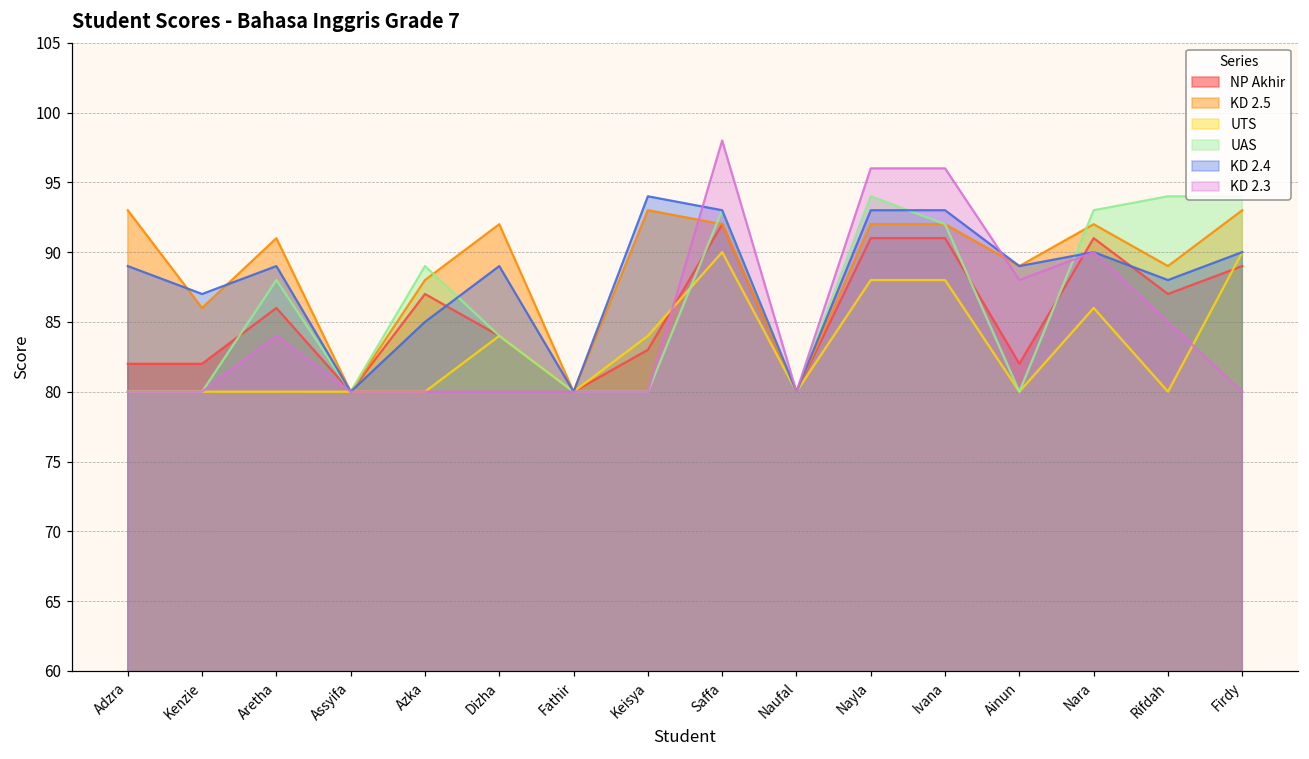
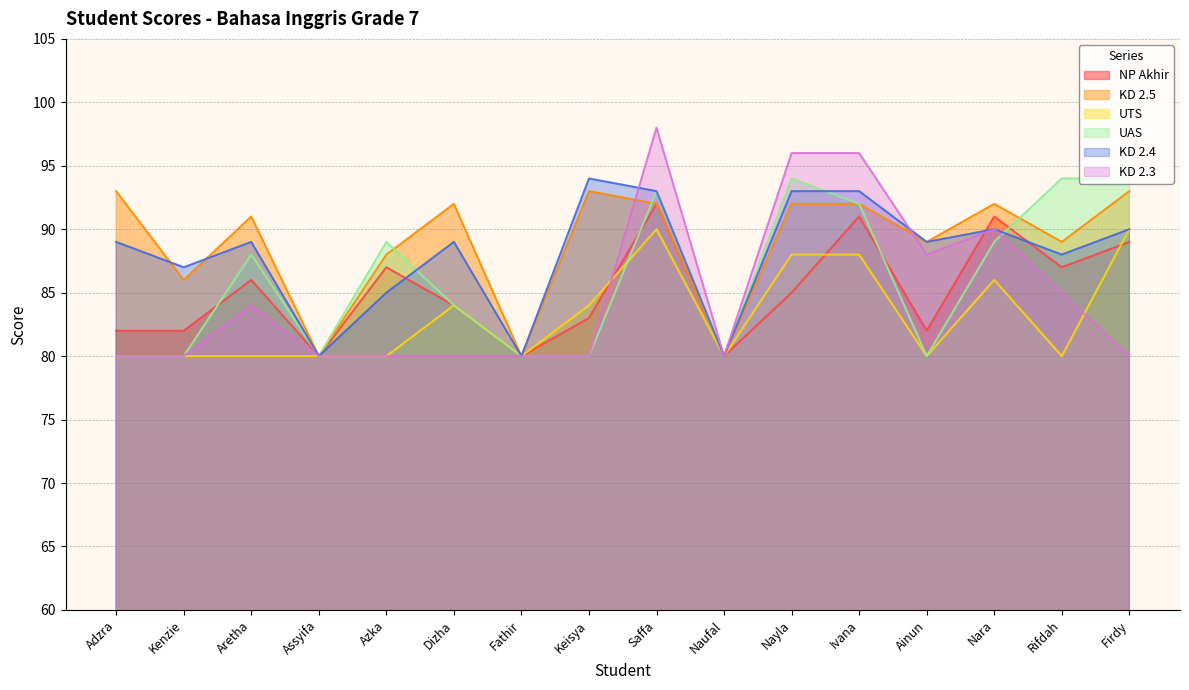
NP Akhir, Nayla: 91 -> 85
UAS, Nara: 93 -> 89
